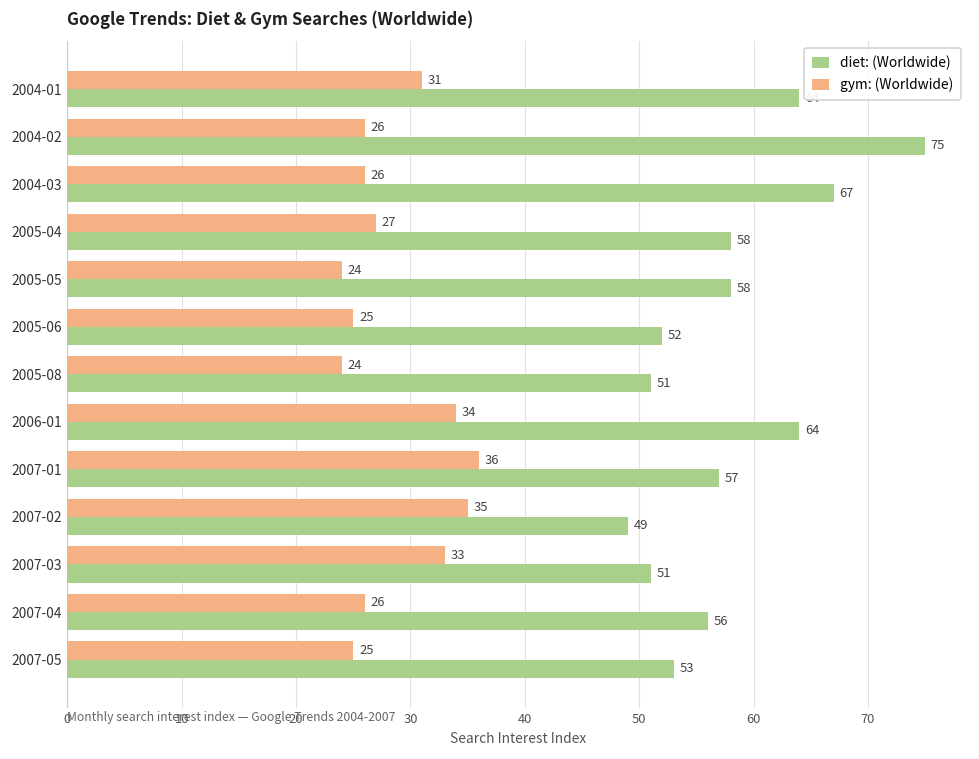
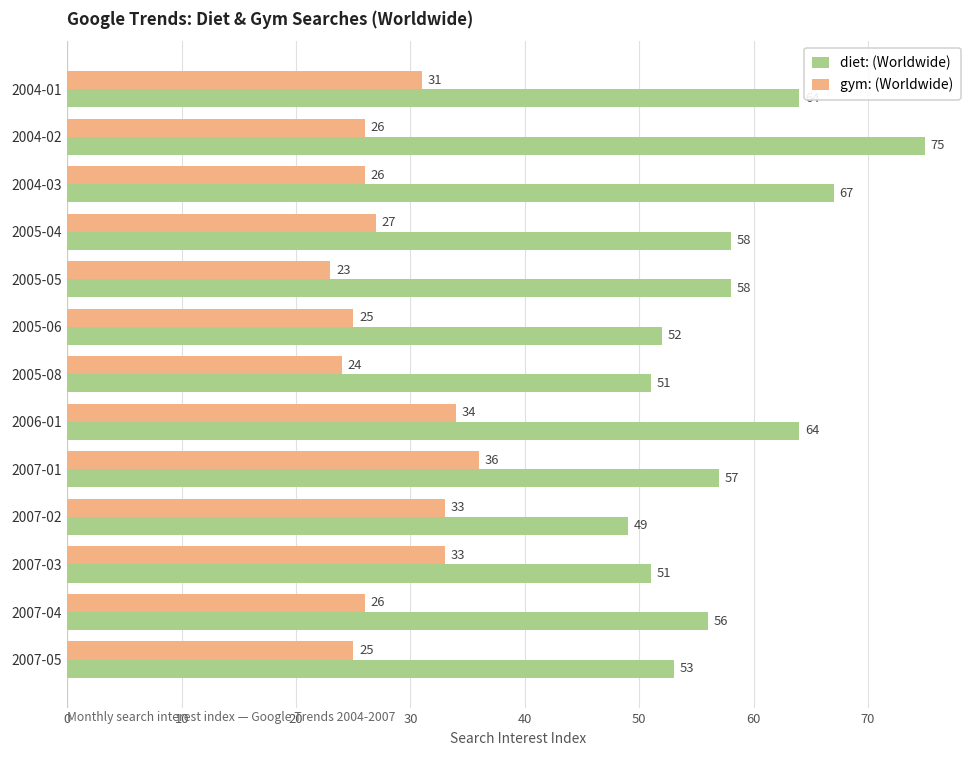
gym: (Worldwide), 2005-05: 24 -> 23
gym: (Worldwide), 2007-02: 35 -> 33
